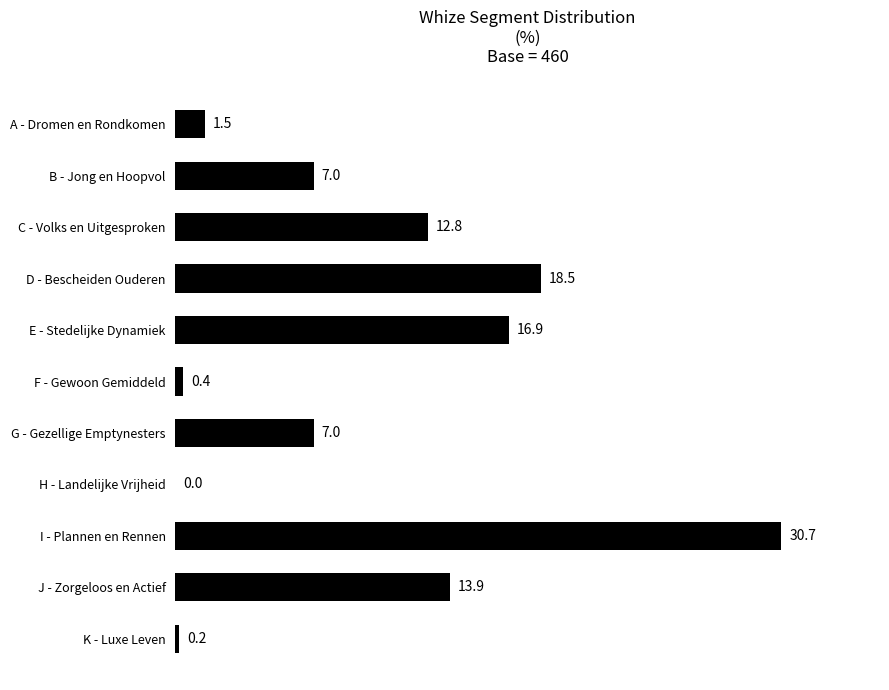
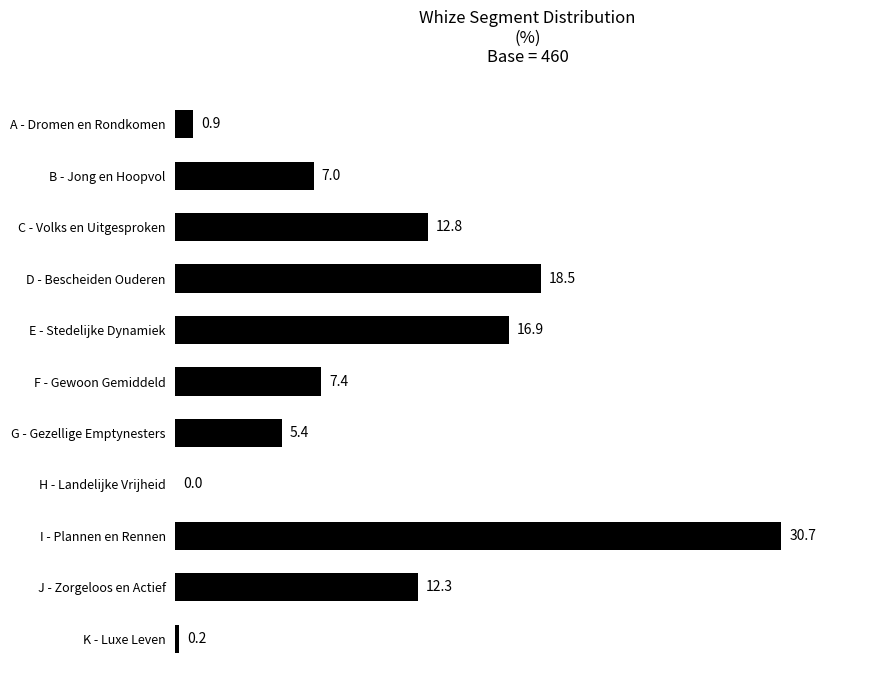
A - Dromen en Rondkomen: 1.5 -> 0.9
F - Gewoon Gemiddeld: 0.4 -> 7.4
G - Gezellige Emptynesters: 7.0 -> 5.4
J - Zorgeloos en Actief: 13.9 -> 12.3
